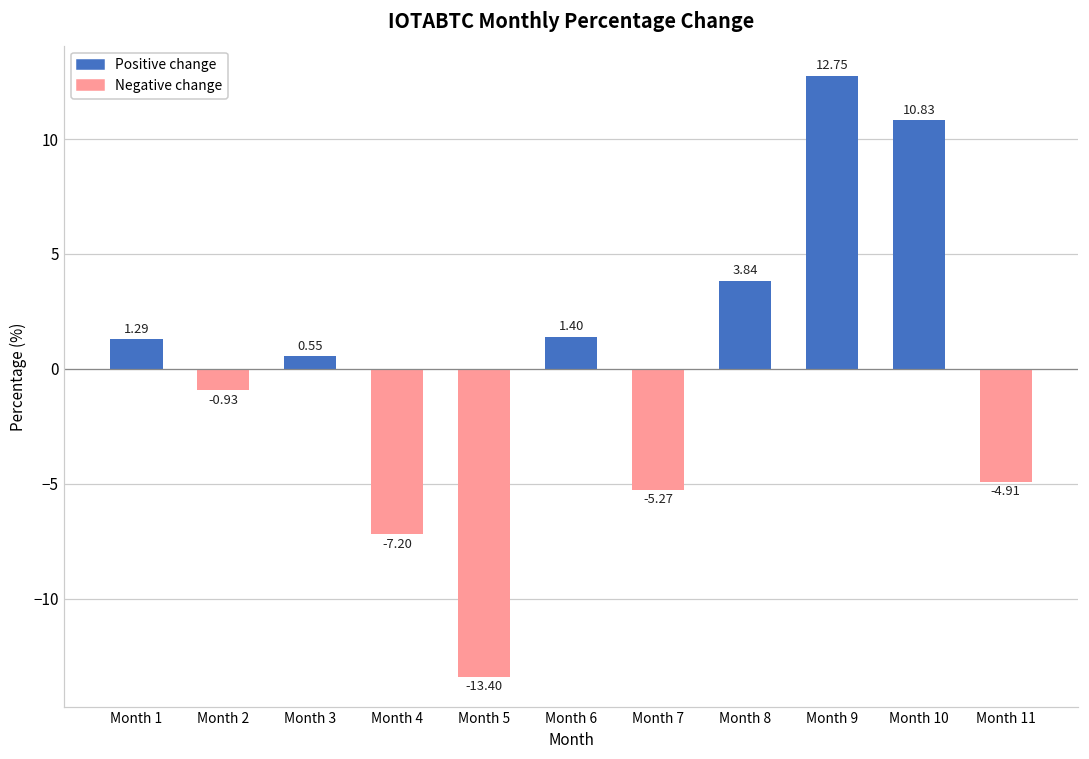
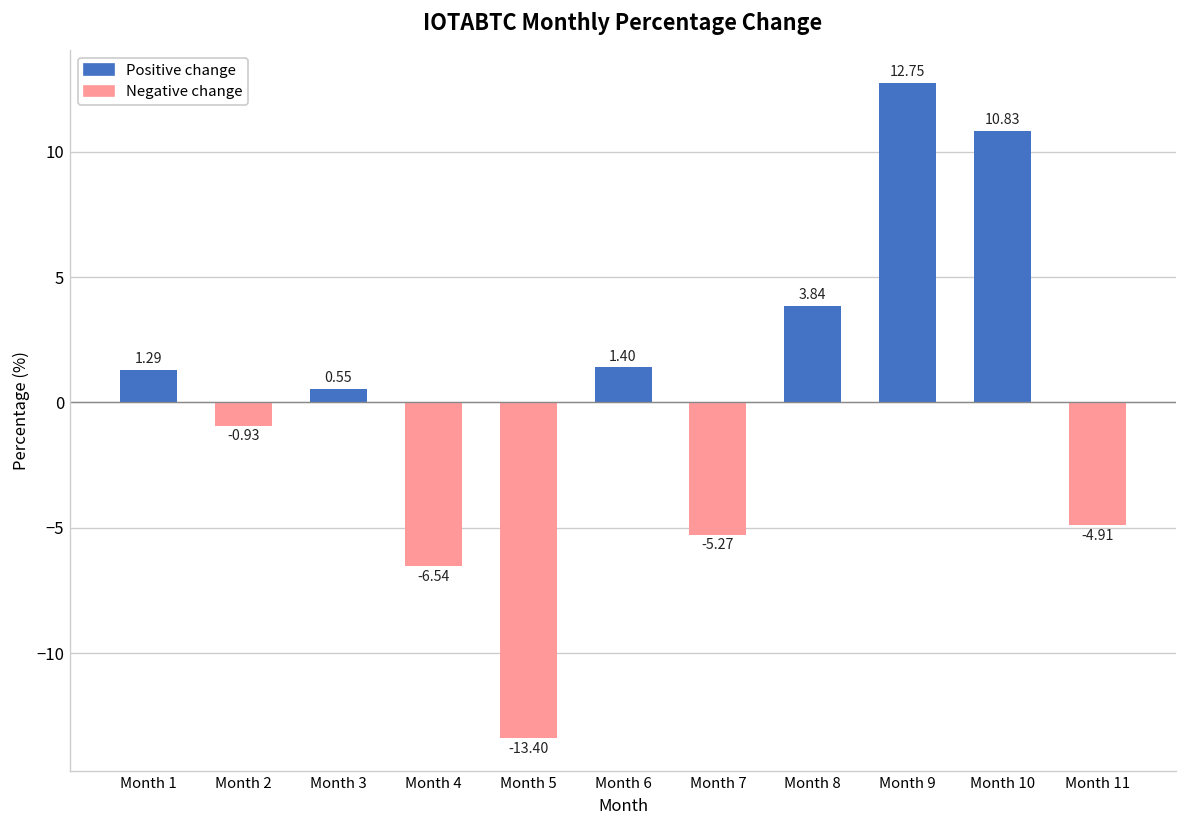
Month 4: -7.20 -> -6.54
